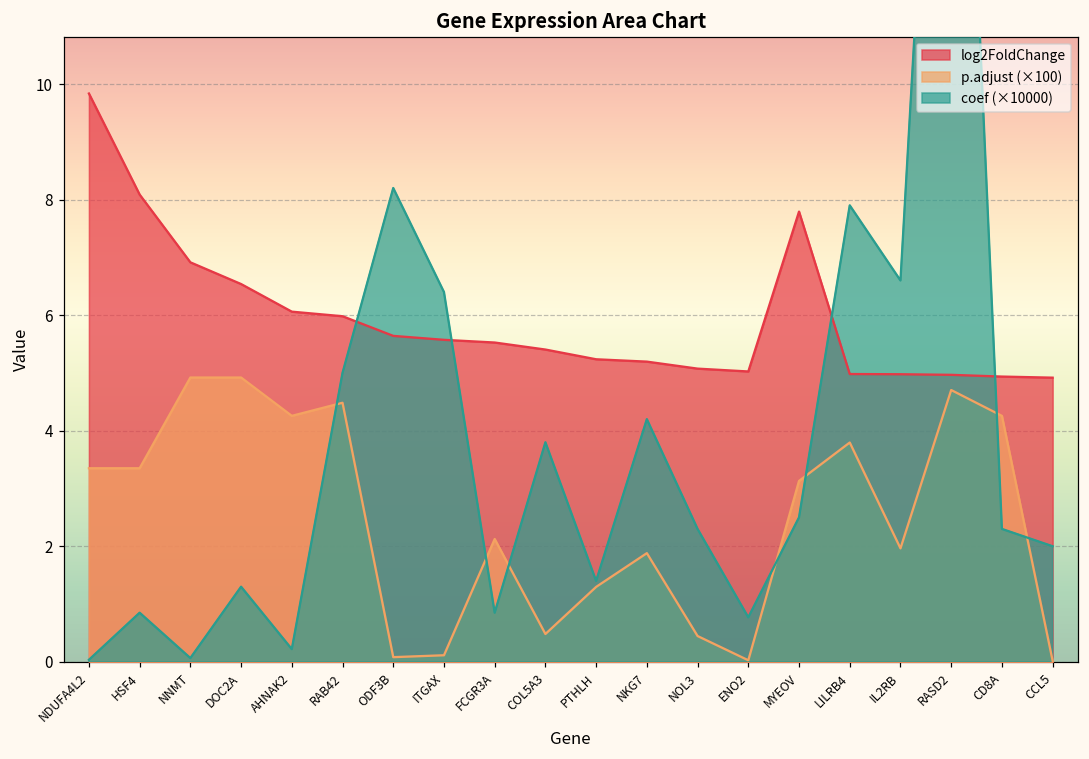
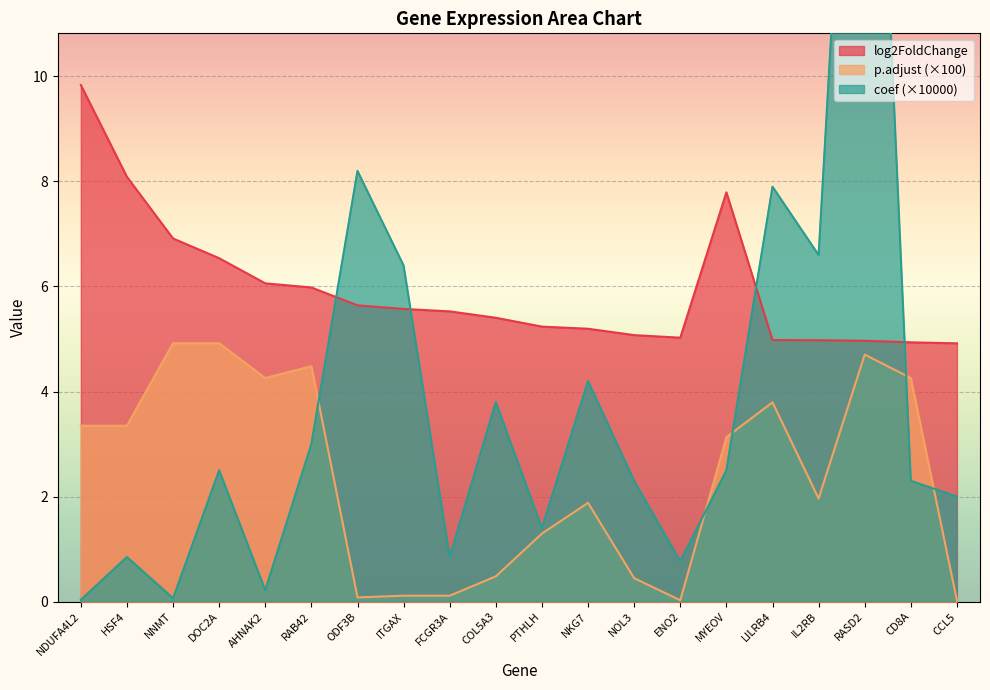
coef (×10000), DOC2A: 1.3 -> 2.5
coef (×10000), RAB42: 5.0 -> 3.0
p.adjust (×100), FCGR3A: 2.1 -> 0.1
